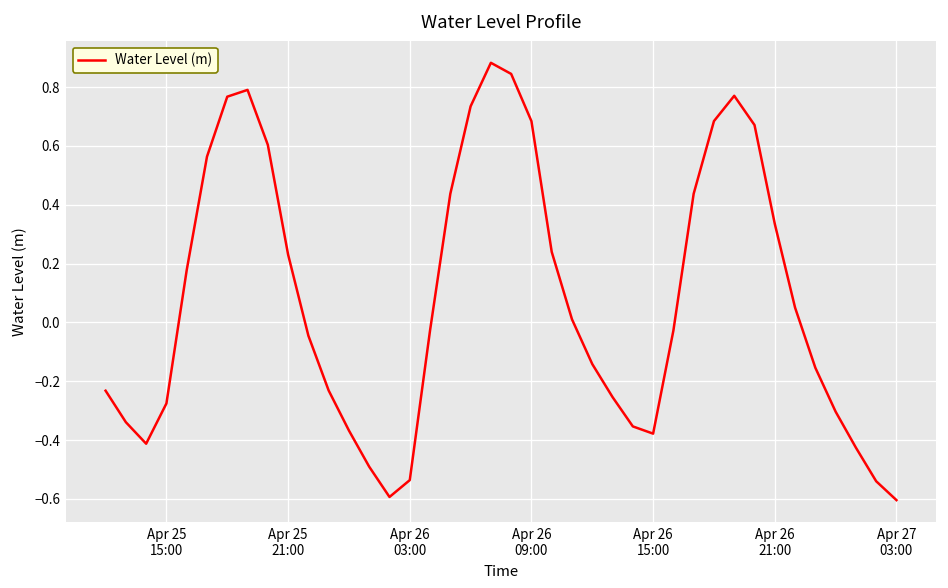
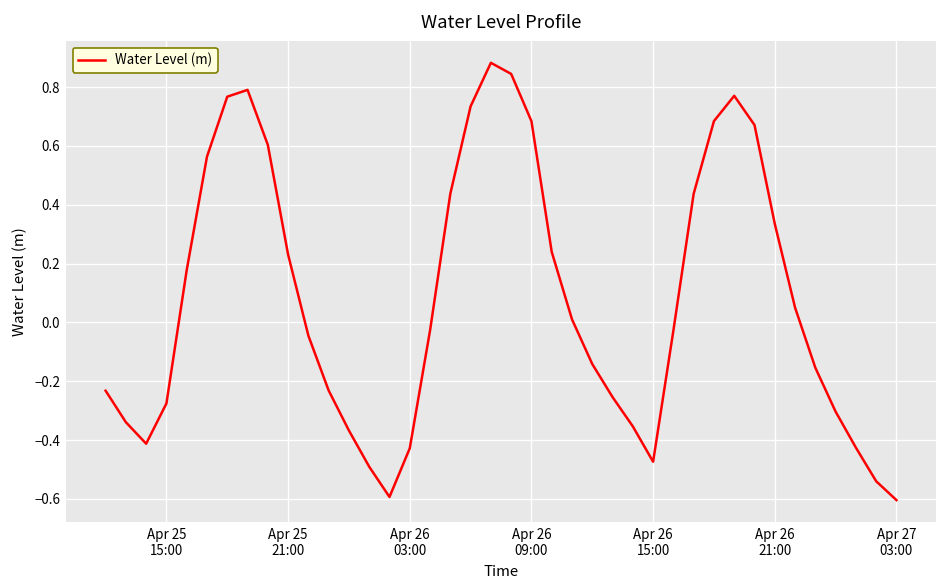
Apr 26 03:00: -0.54 -> -0.43
Apr 26 15:00: -0.38 -> -0.47
